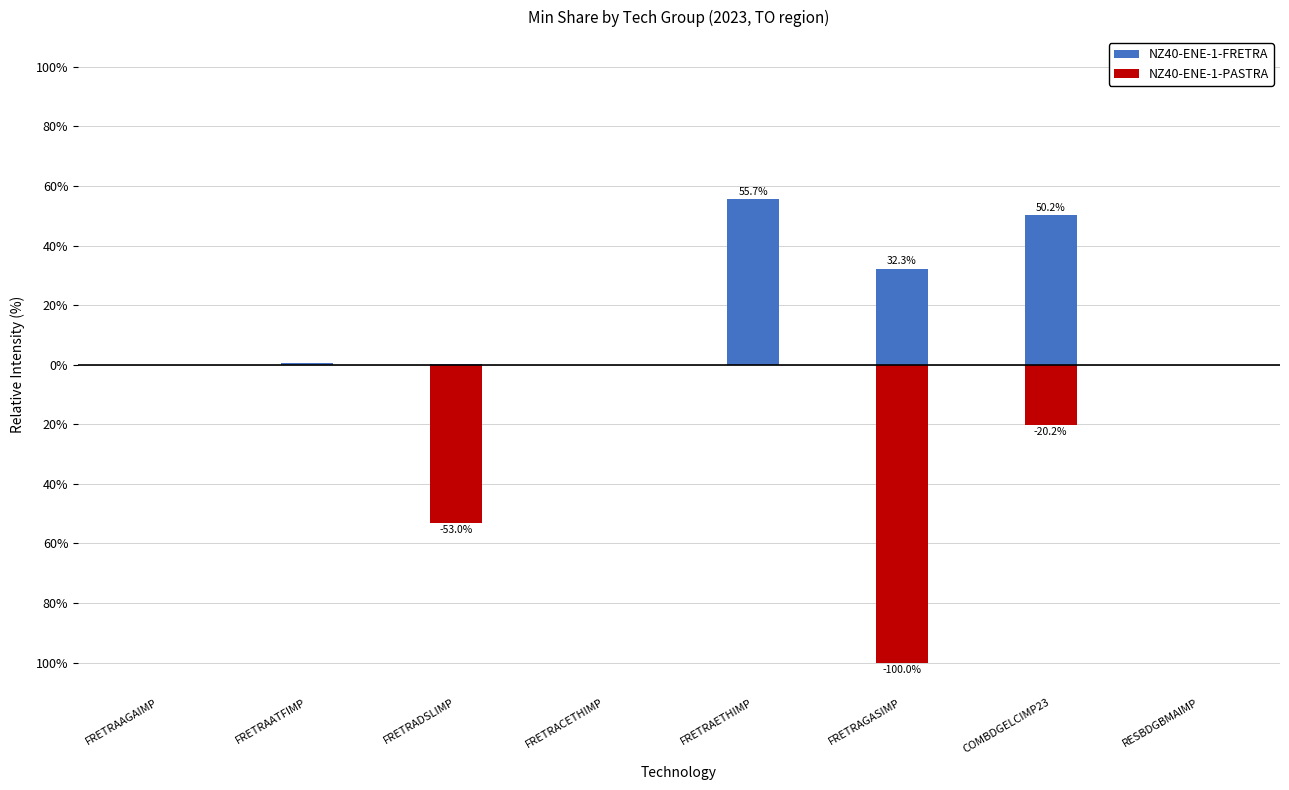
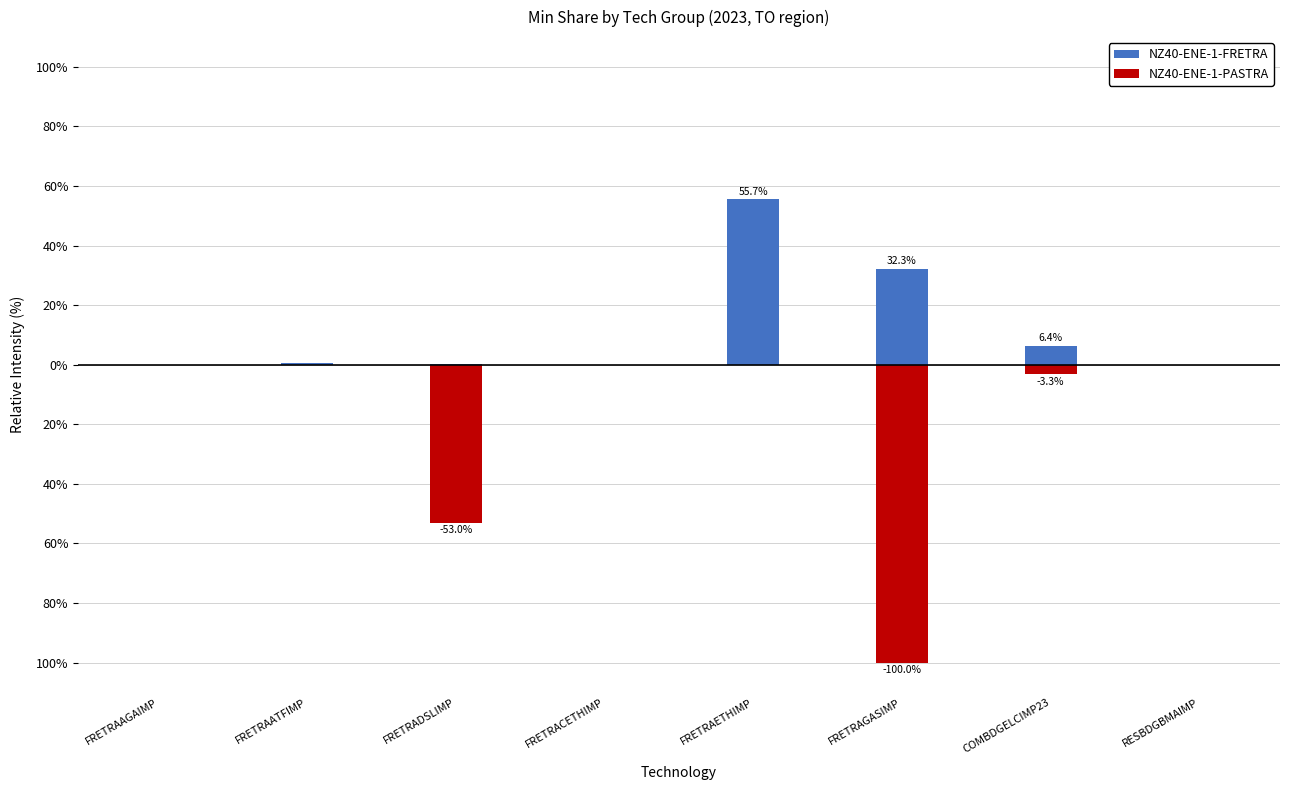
NZ40-ENE-1-FRETRA, COMBDGELCIMP23: 50.2% -> 6.4%
NZ40-ENE-1-PASTRA, COMBDGELCIMP23: -20.2% -> -3.3%
